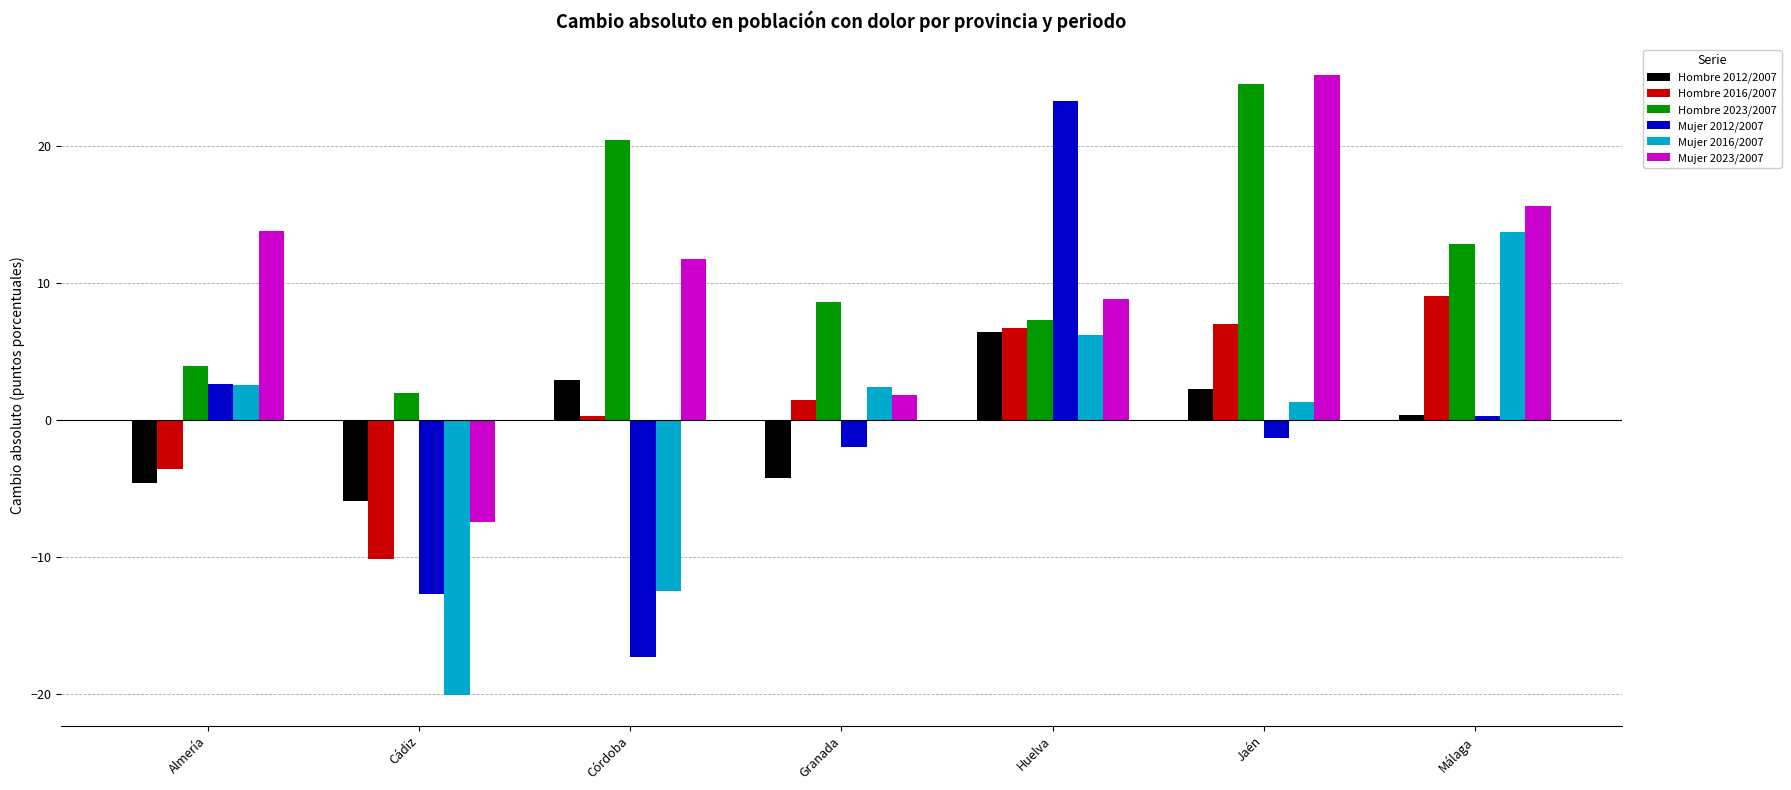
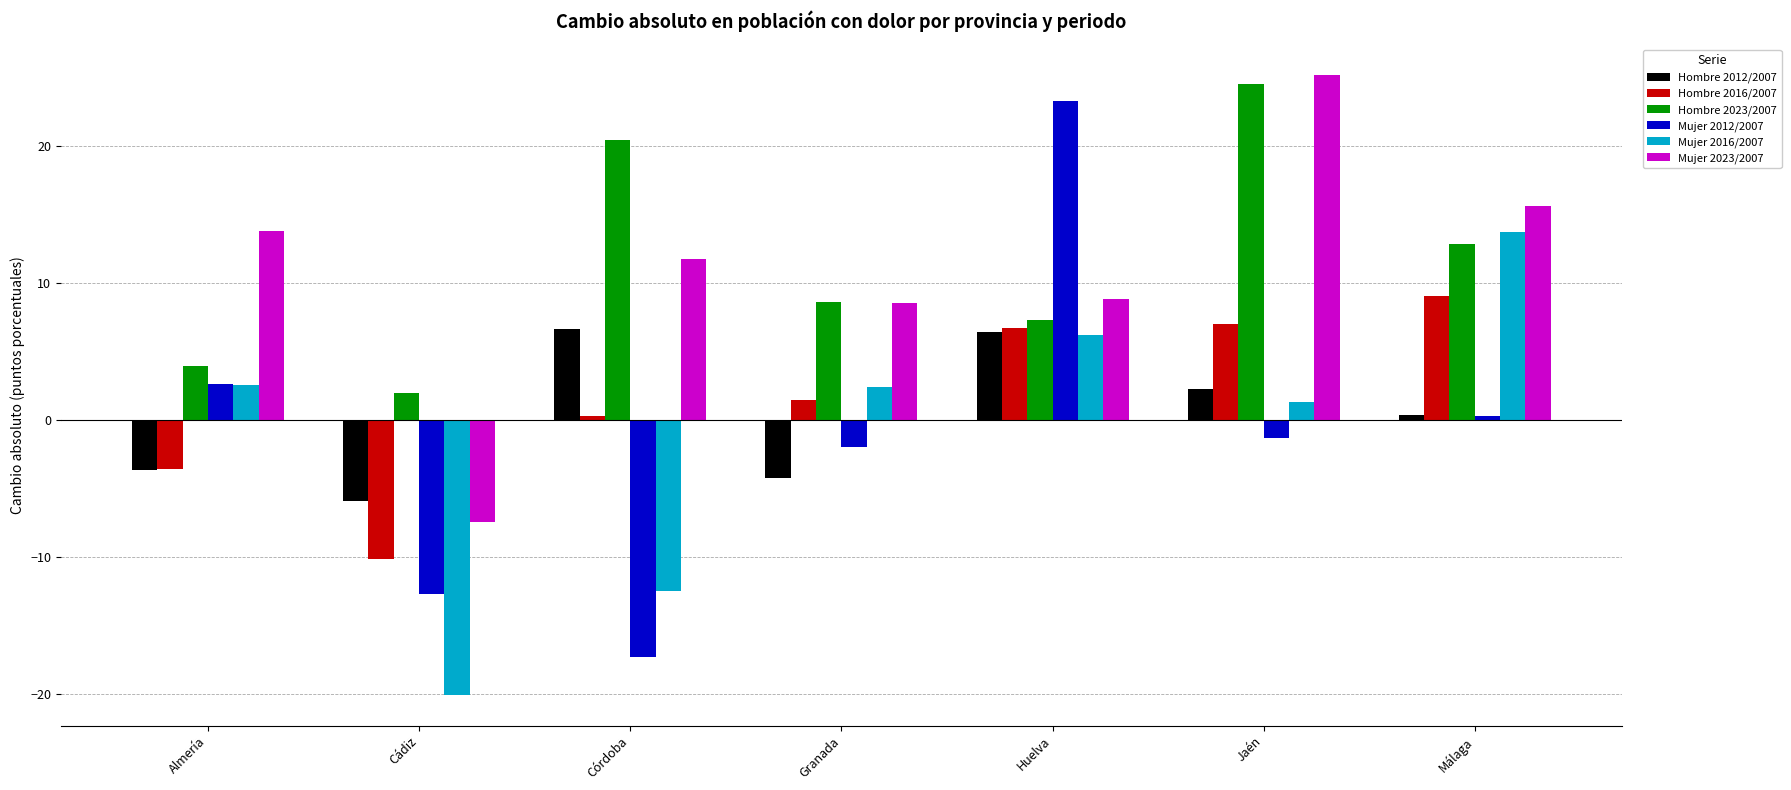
Hombre 2012/2007, Almería: -4.6 -> -3.6
Hombre 2012/2007, Córdoba: 3.0 -> 6.6
Mujer 2023/2007, Granada: 1.8 -> 8.6
